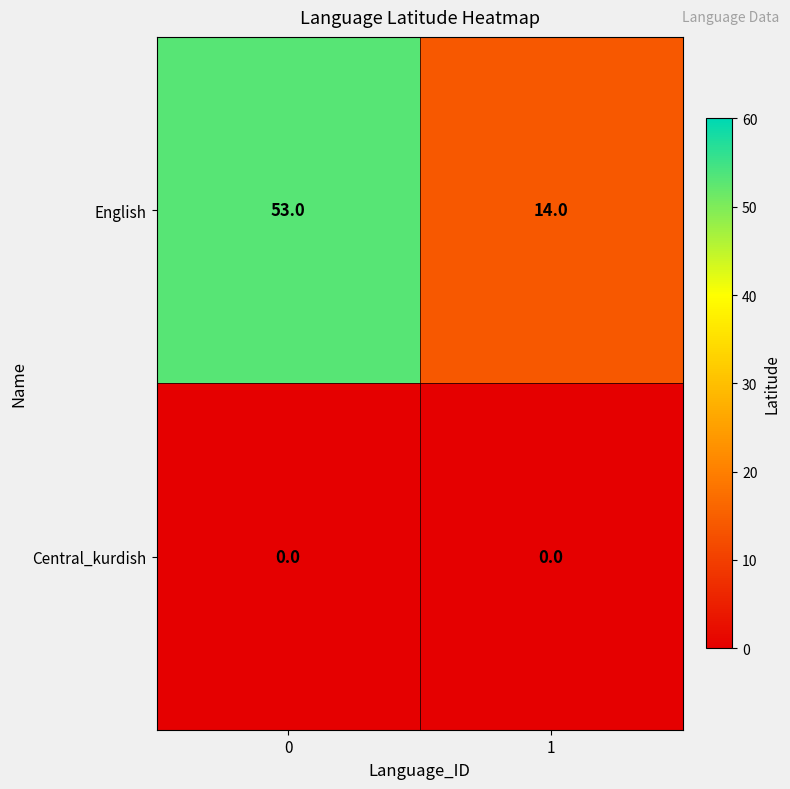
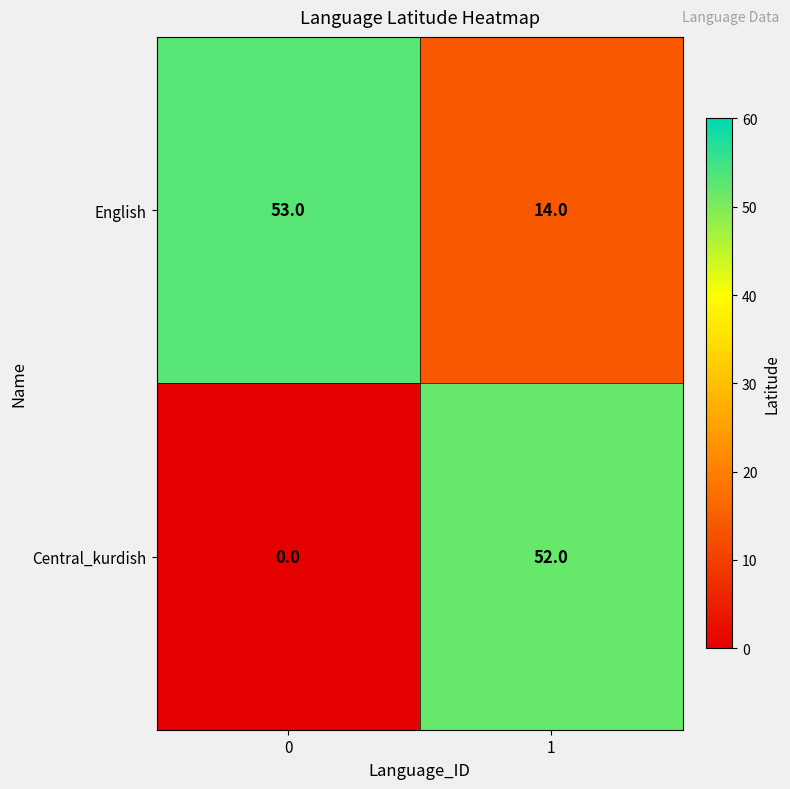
Central_kurdish, 1: 0.0 -> 52.0
